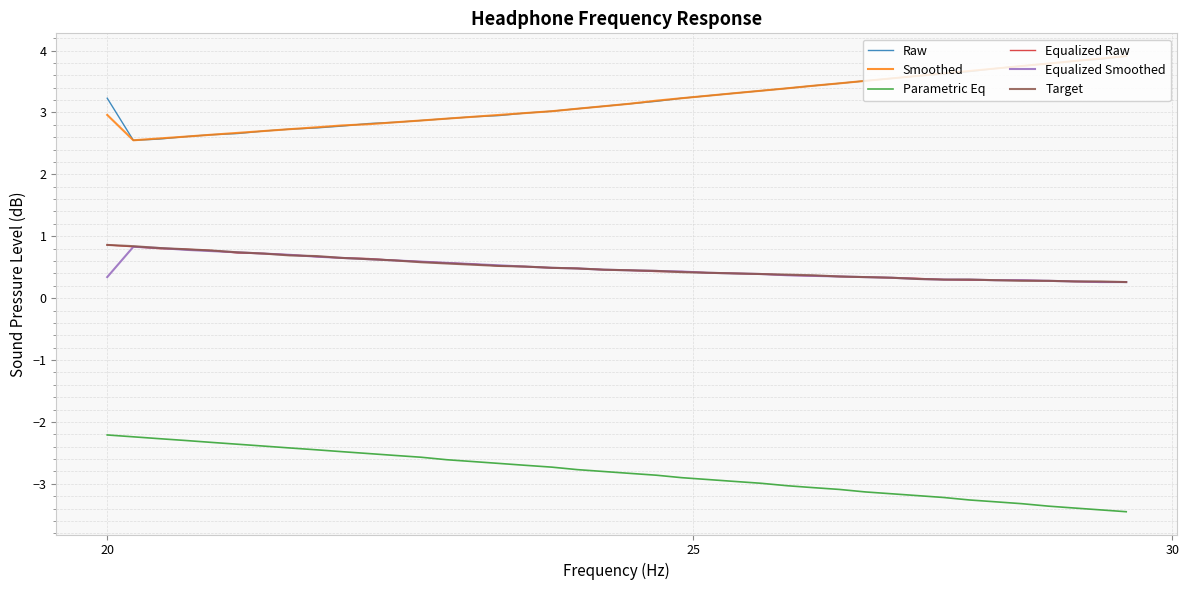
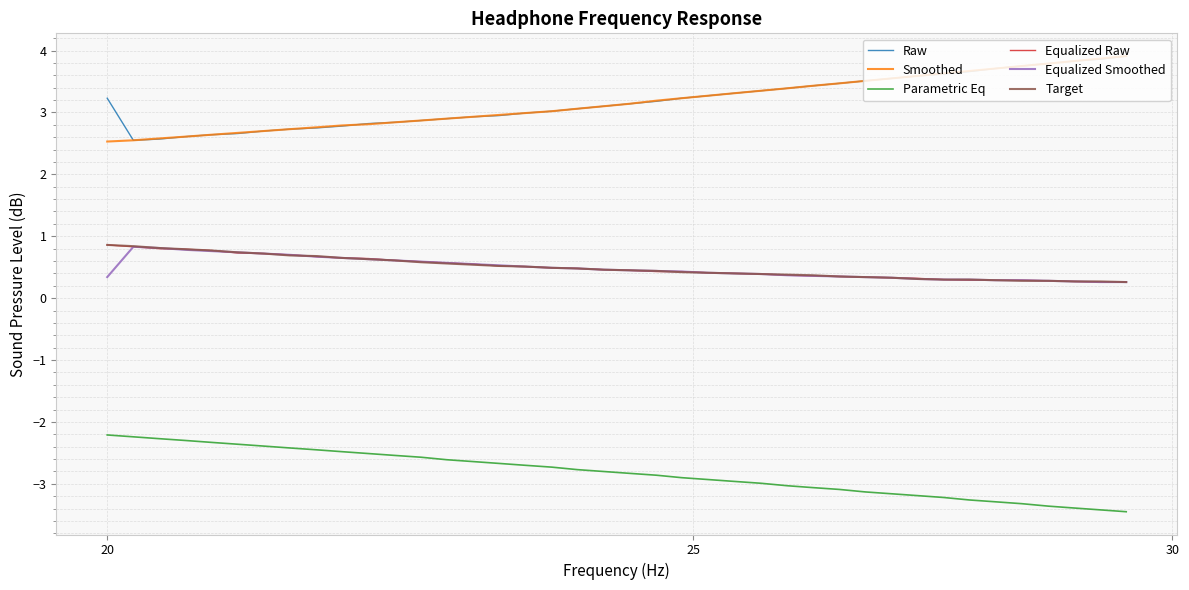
Smoothed, 20: 3.0 -> 2.5
